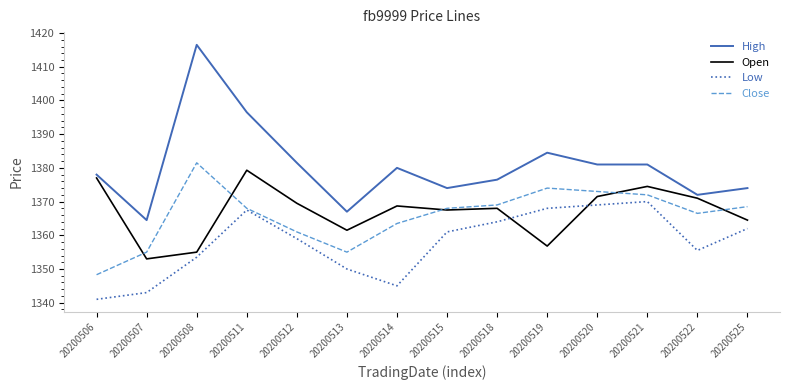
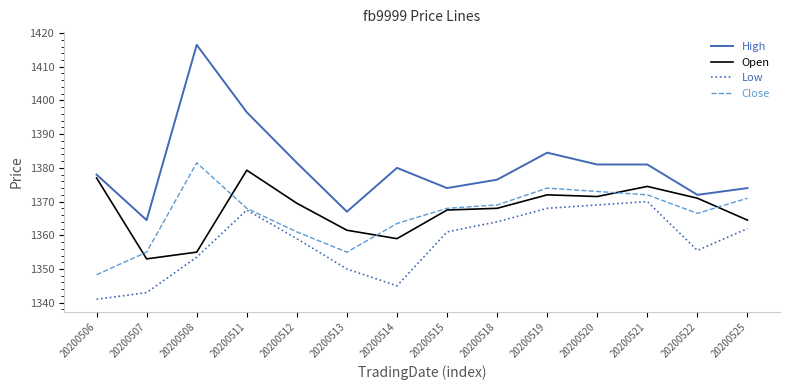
Open, 20200514: 1369 -> 1359
Open, 20200519: 1357 -> 1372
Close, 20200525: 1369 -> 1371
